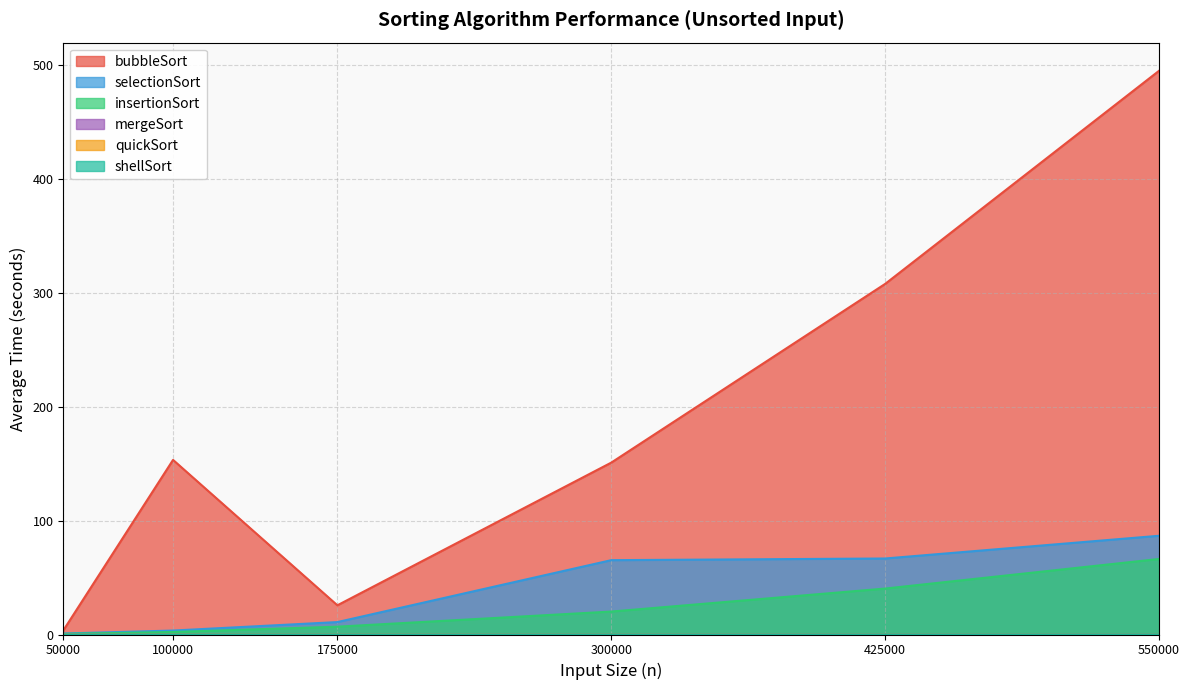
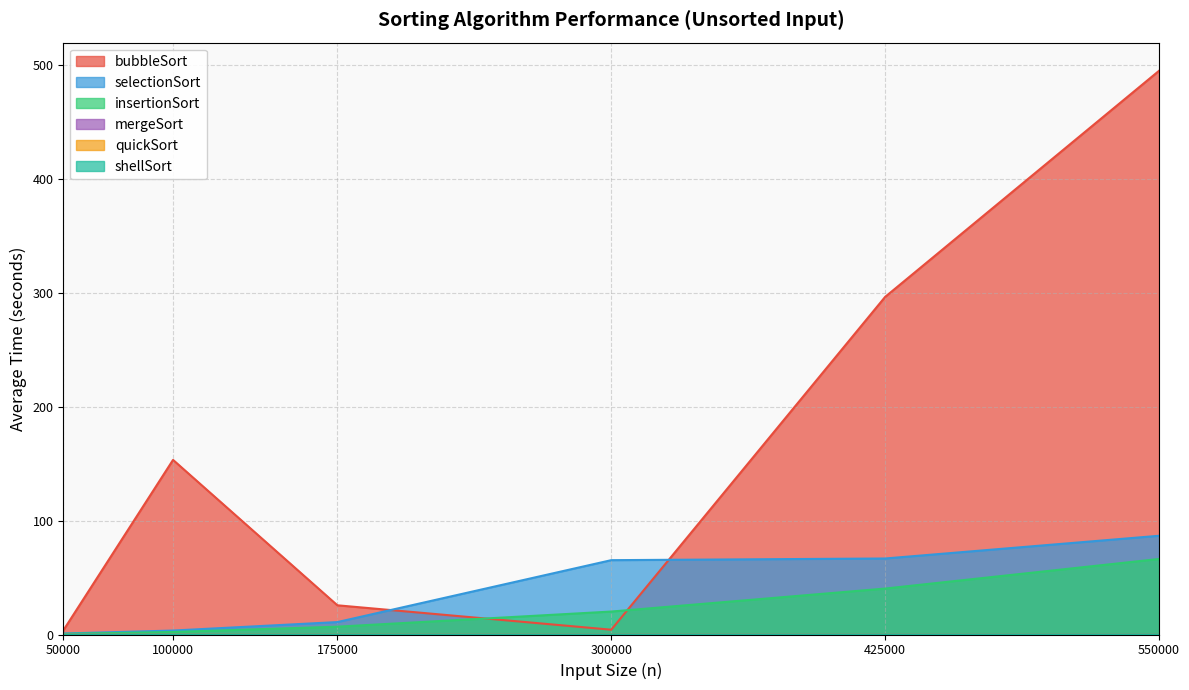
bubbleSort, 300000: 151 -> 4
bubbleSort, 425000: 308 -> 296
